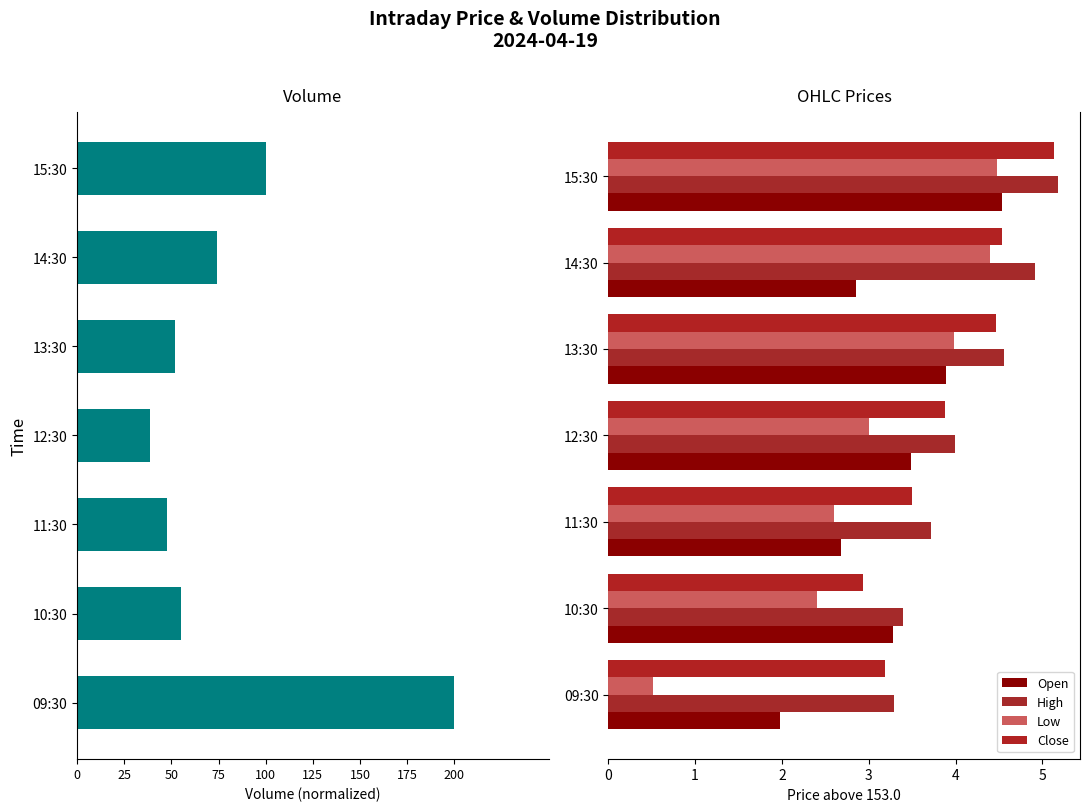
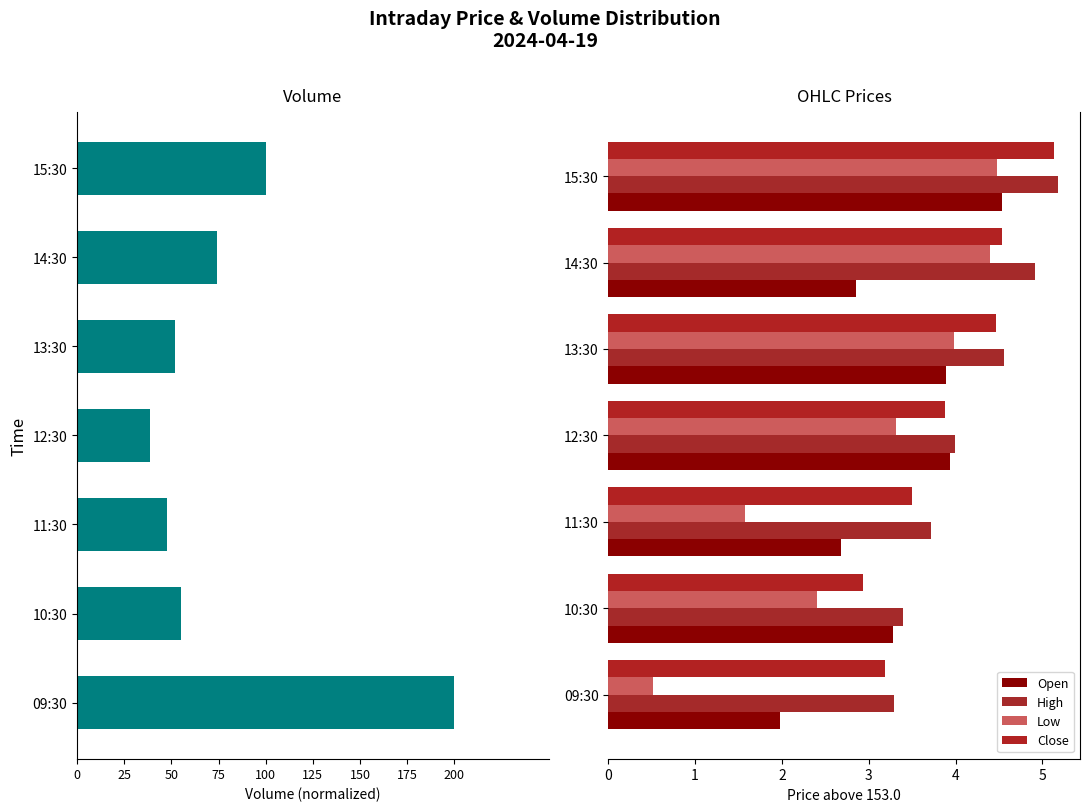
OHLC Prices, Low, 12:30: 3.0 -> 3.3
OHLC Prices, Open, 12:30: 3.5 -> 3.9
OHLC Prices, Low, 11:30: 2.6 -> 1.6
